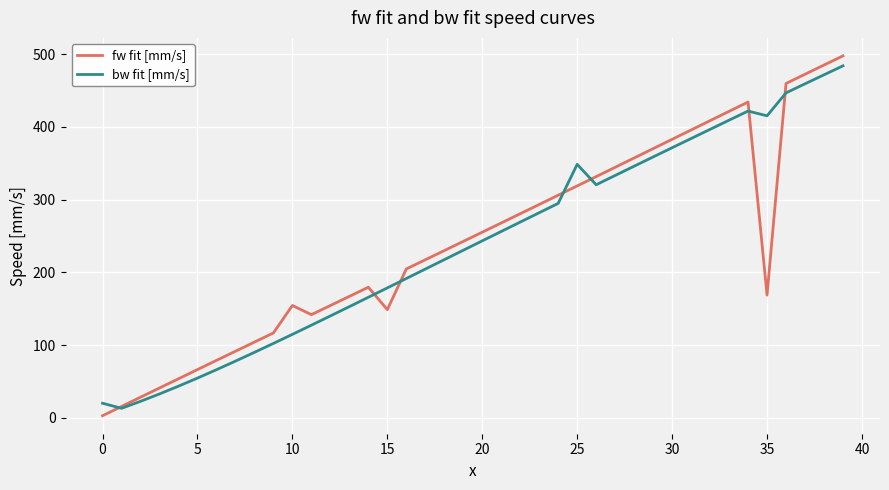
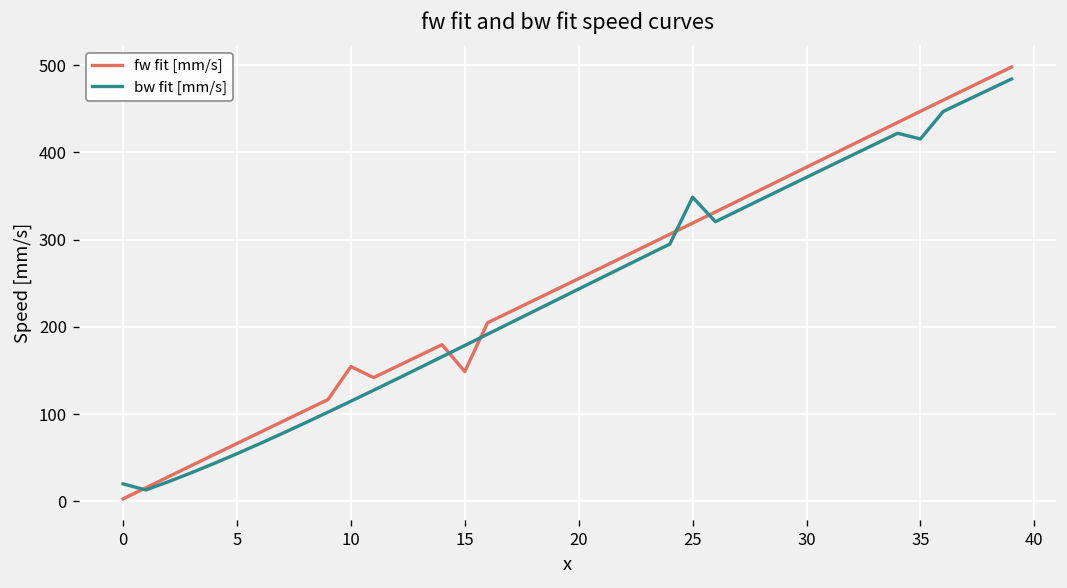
fw fit [mm/s], 35: 170 -> 450
